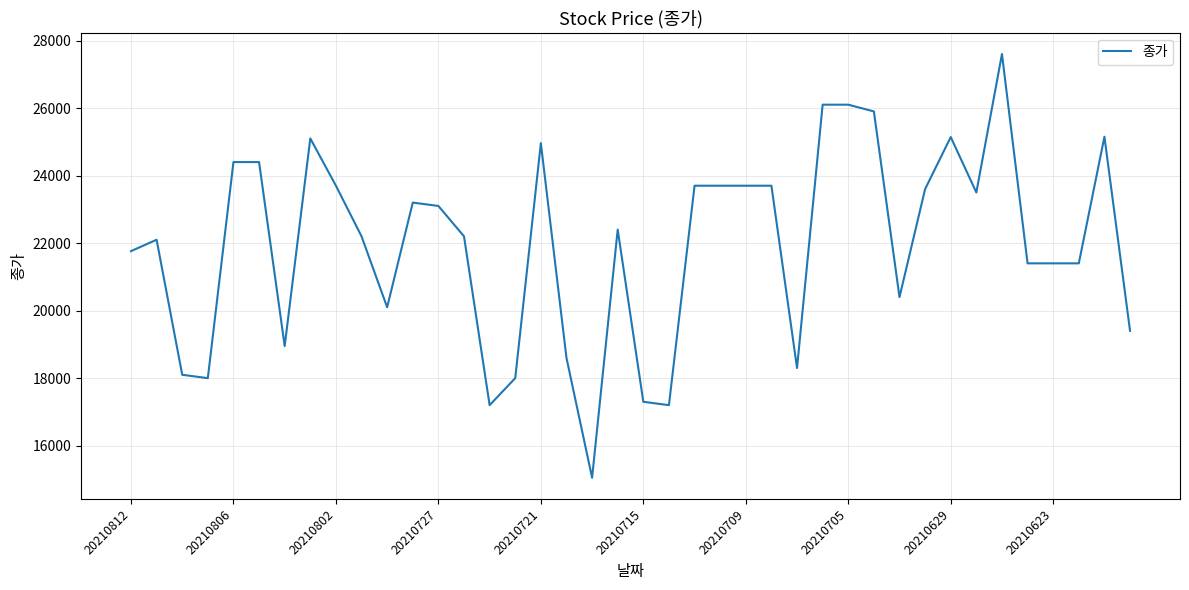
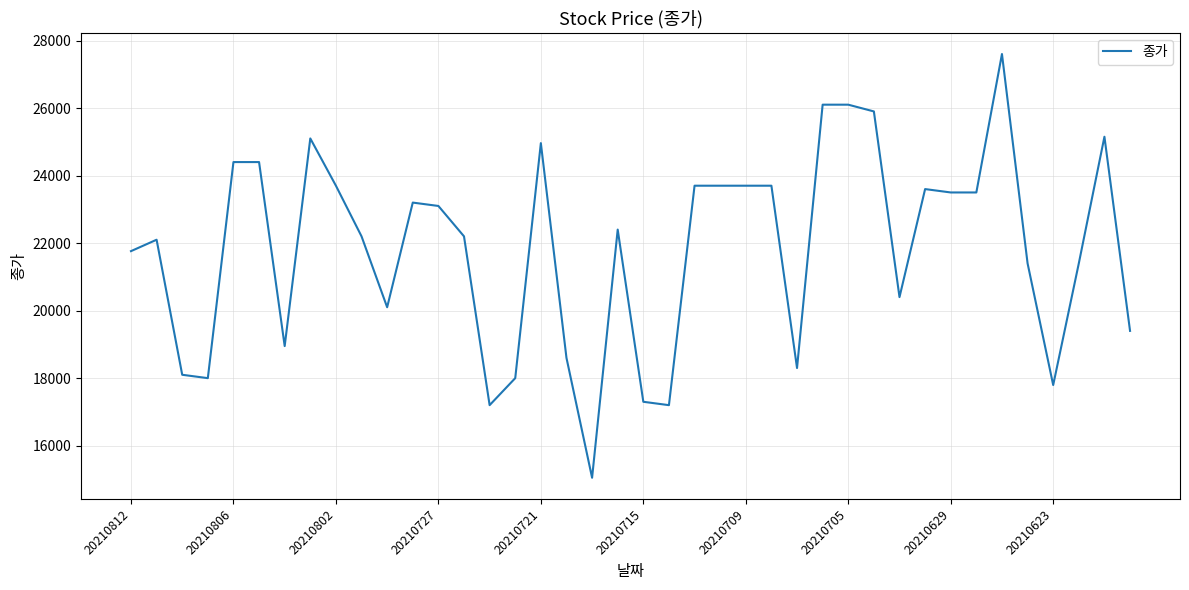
20210629: 25100 -> 23500
20210623: 21400 -> 17800
